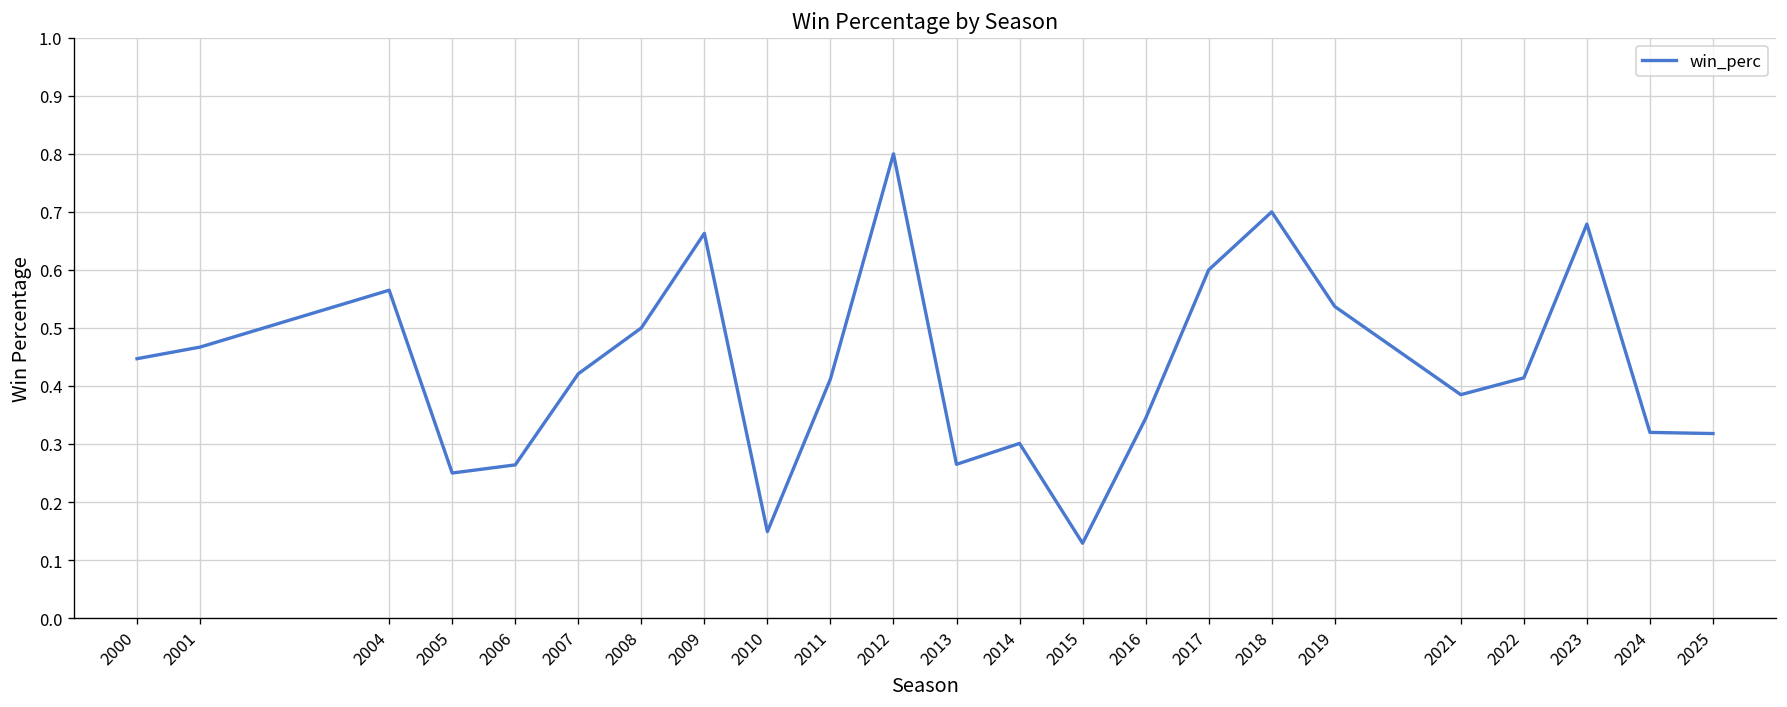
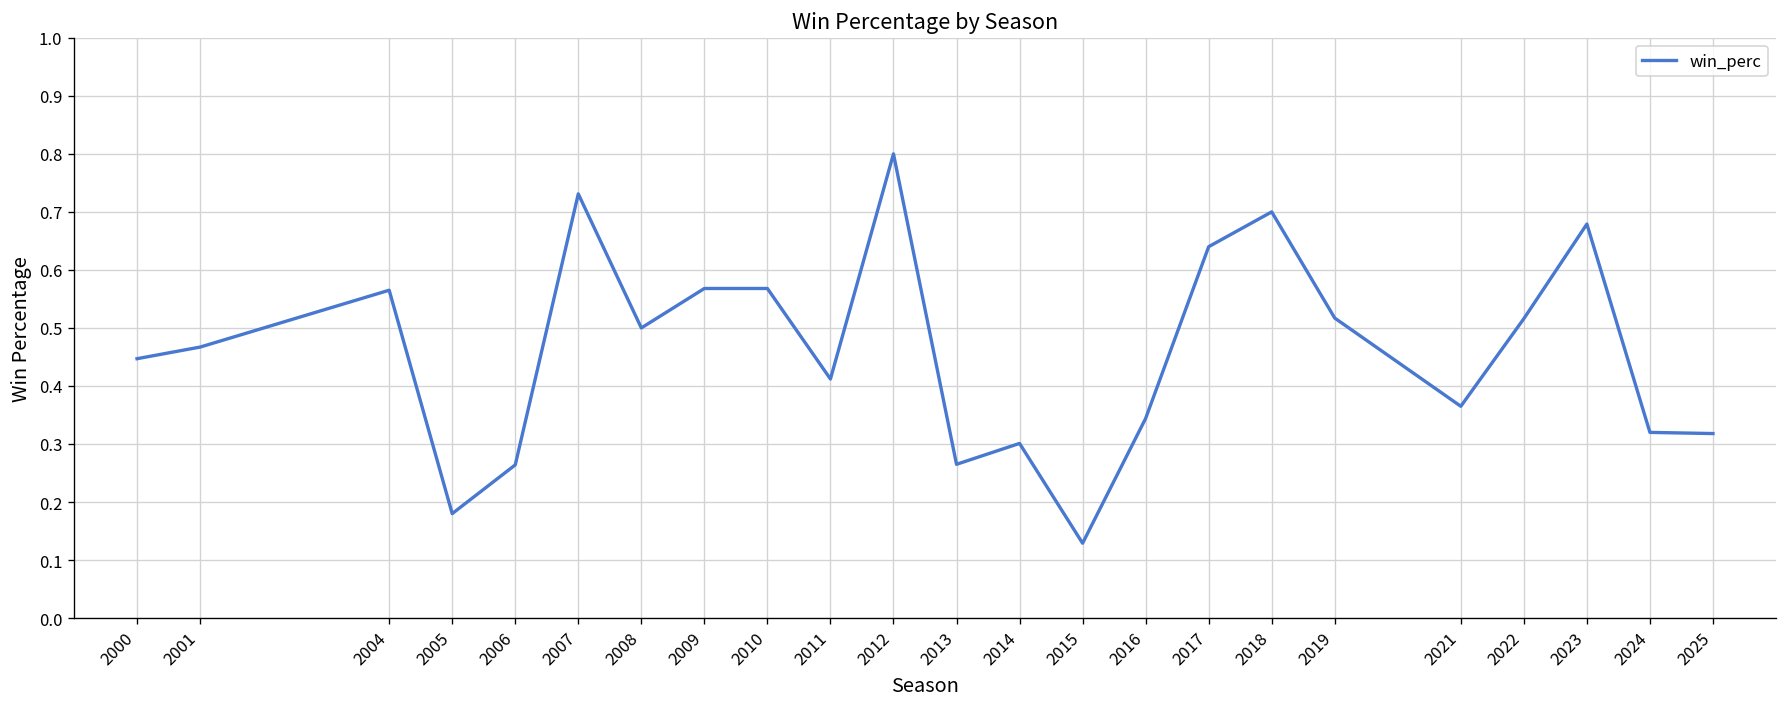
2005: 0.25 -> 0.18
2007: 0.42 -> 0.73
2009: 0.66 -> 0.57
2010: 0.15 -> 0.57
2017: 0.60 -> 0.64
2019: 0.54 -> 0.52
2021: 0.39 -> 0.37
2022: 0.41 -> 0.52
